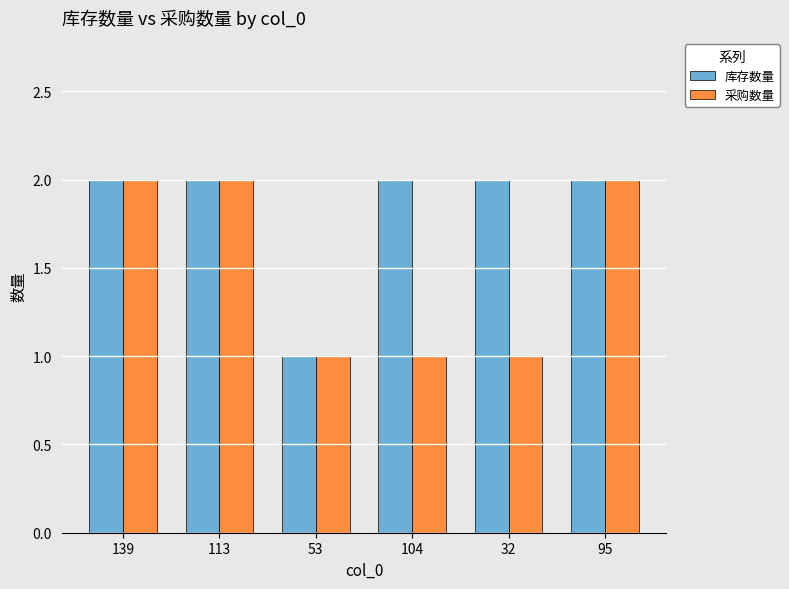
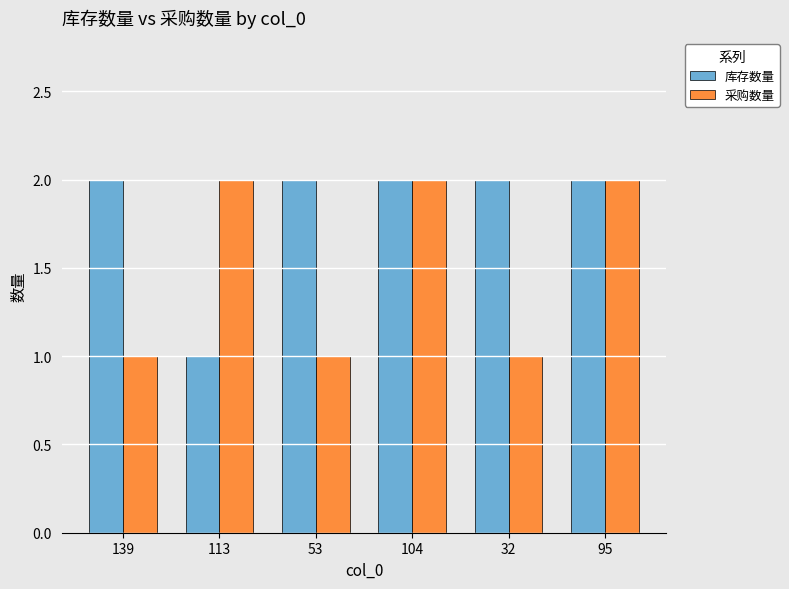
采购数量, 139: 2 -> 1
库存数量, 113: 2 -> 1
库存数量, 53: 1 -> 2
采购数量, 104: 1 -> 2
